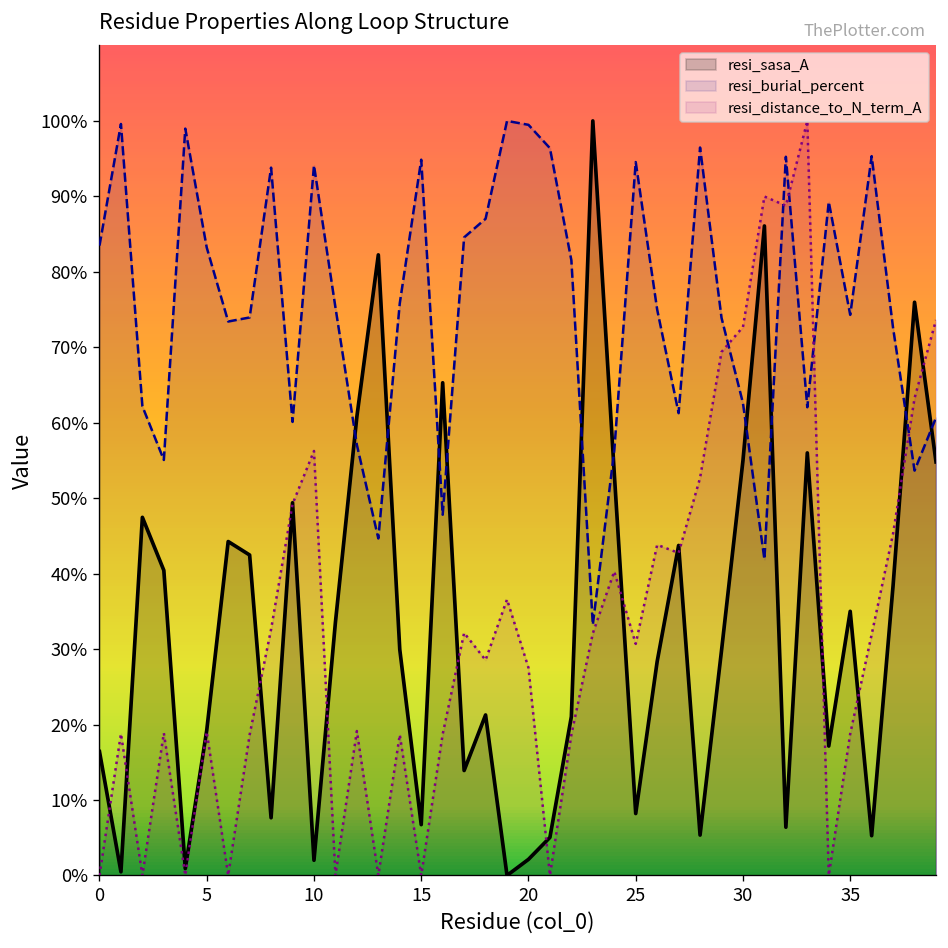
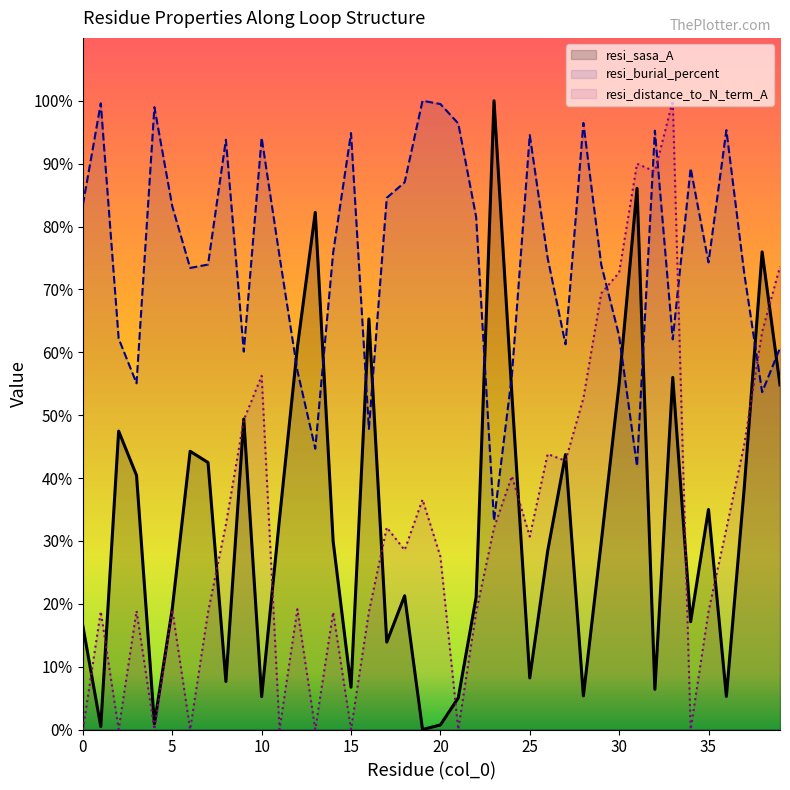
resi_sasa_A, 10: 2% -> 5%
resi_sasa_A, 20: 2% -> 1%
